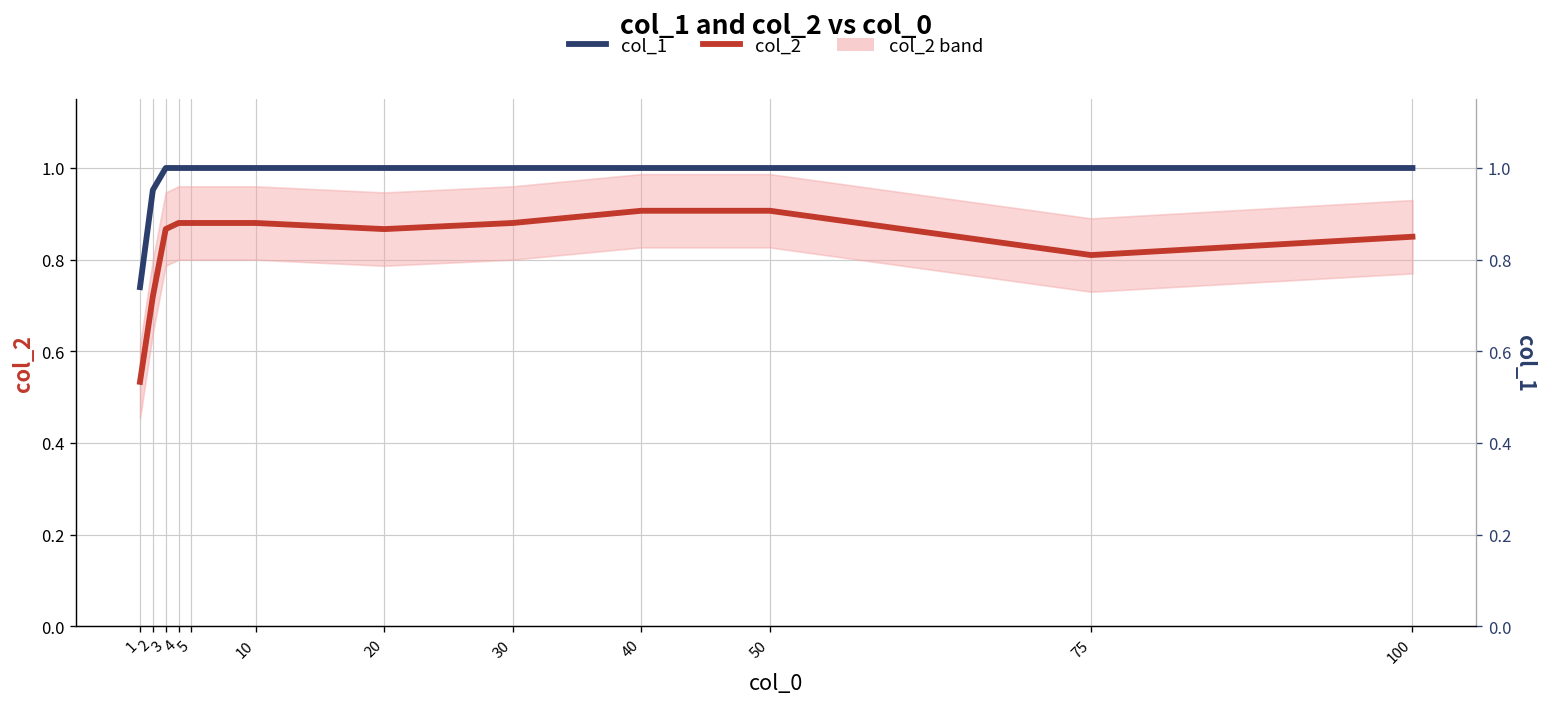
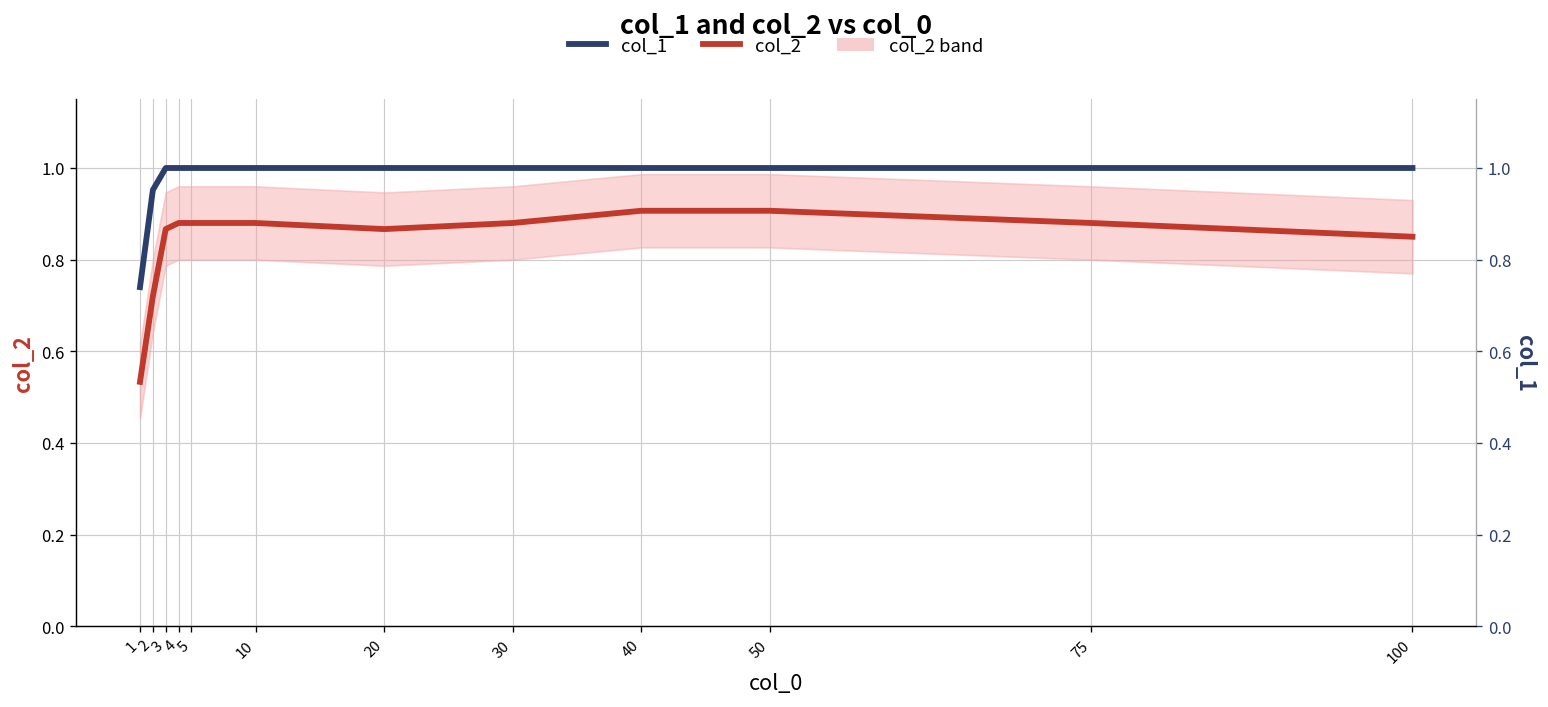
col_2, 75: 0.81 -> 0.88
